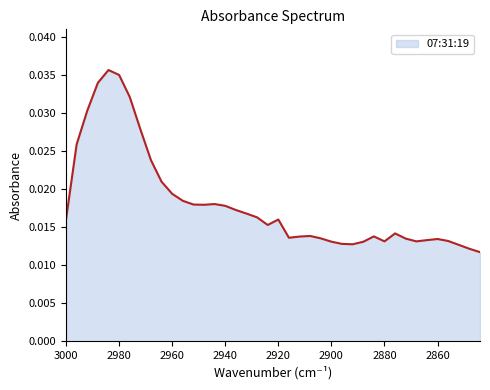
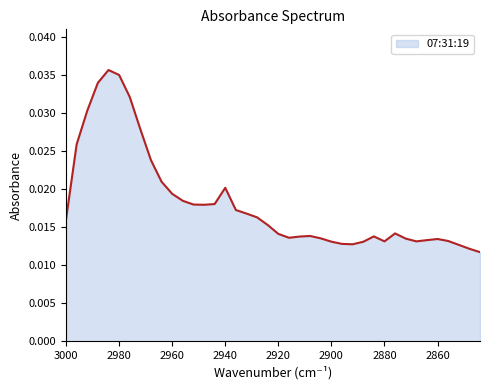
2940: 0.018 -> 0.020
2920: 0.016 -> 0.014
